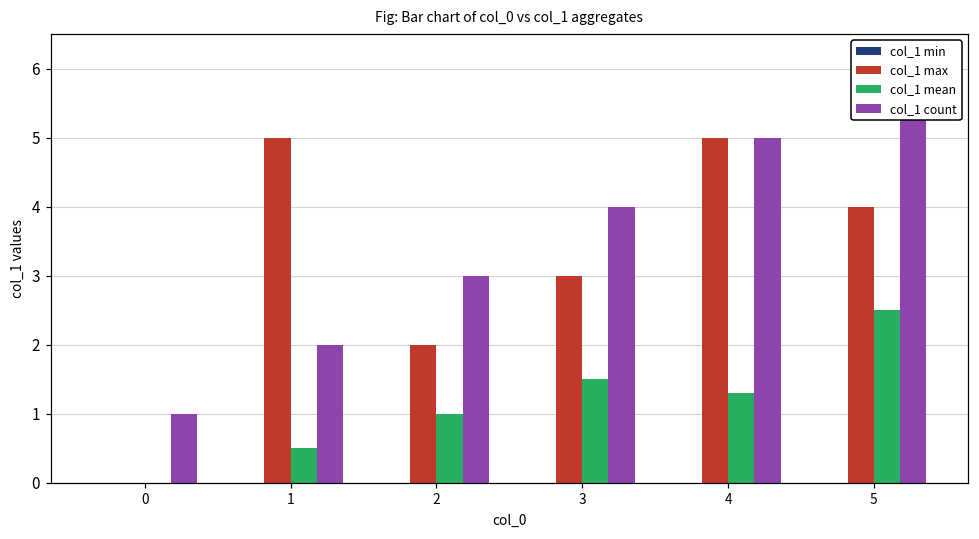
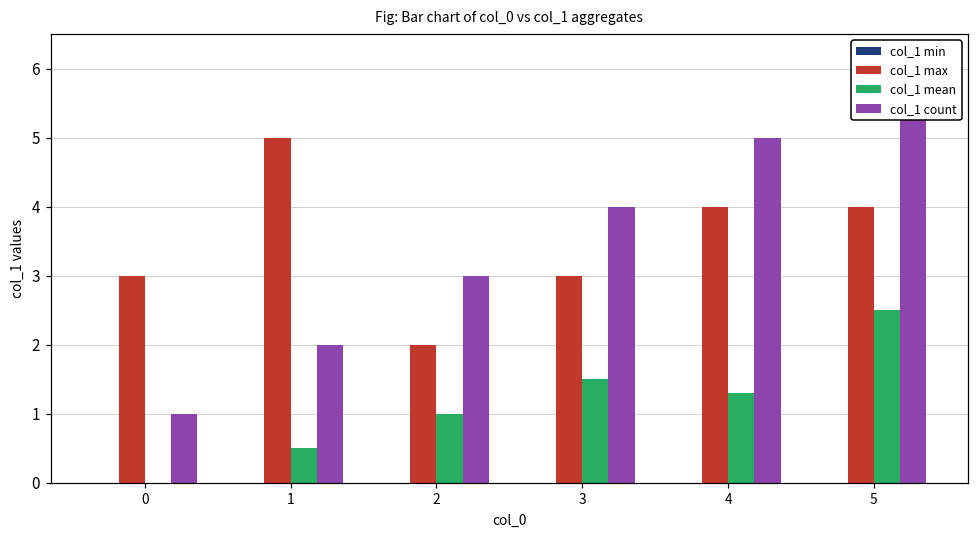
col_1 max, 0: 0 -> 3
col_1 max, 4: 5 -> 4
